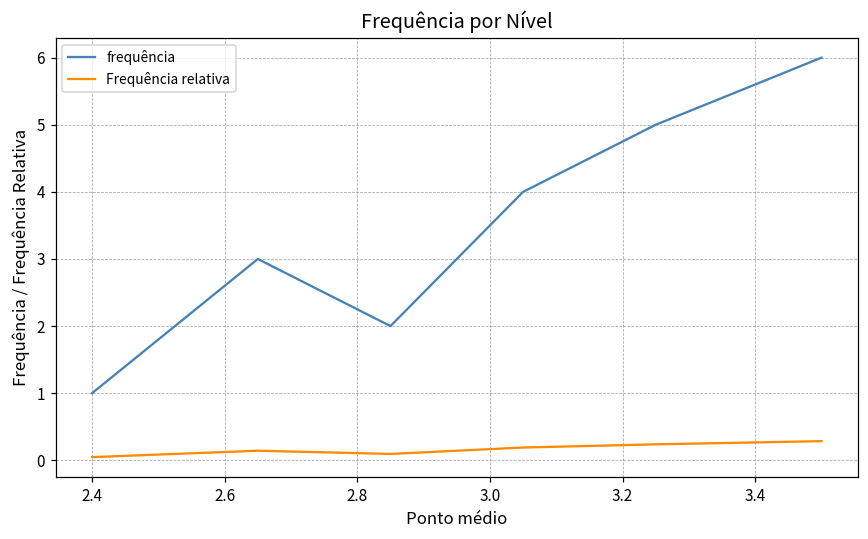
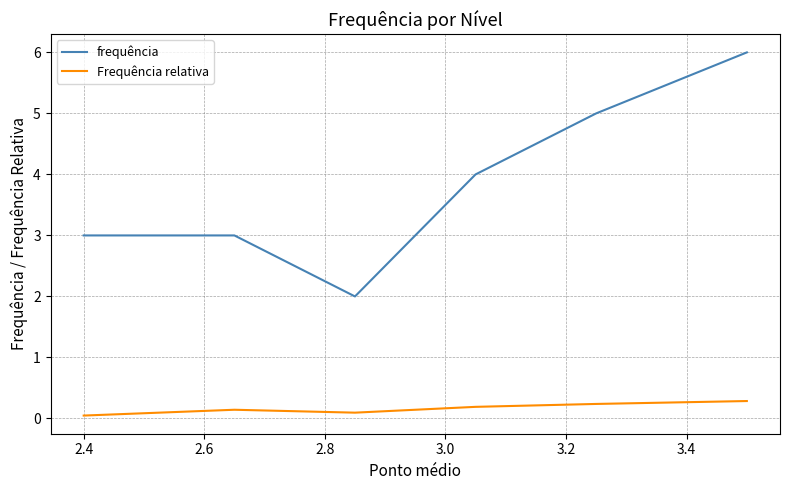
frequência, 2.4: 1 -> 3
